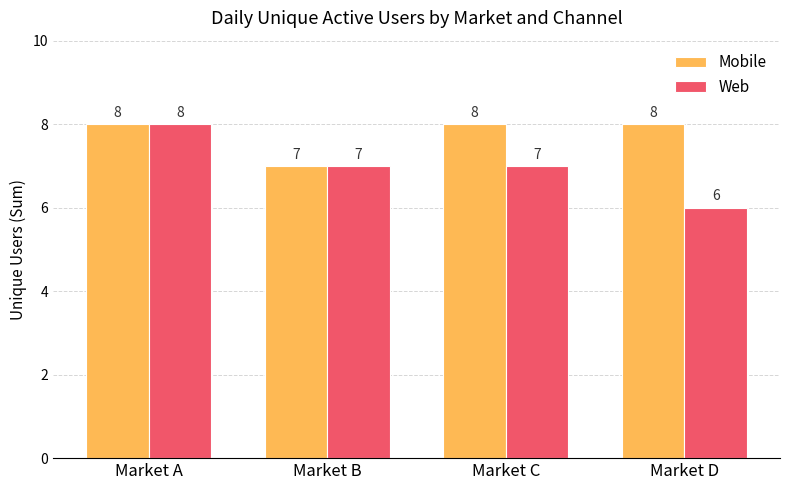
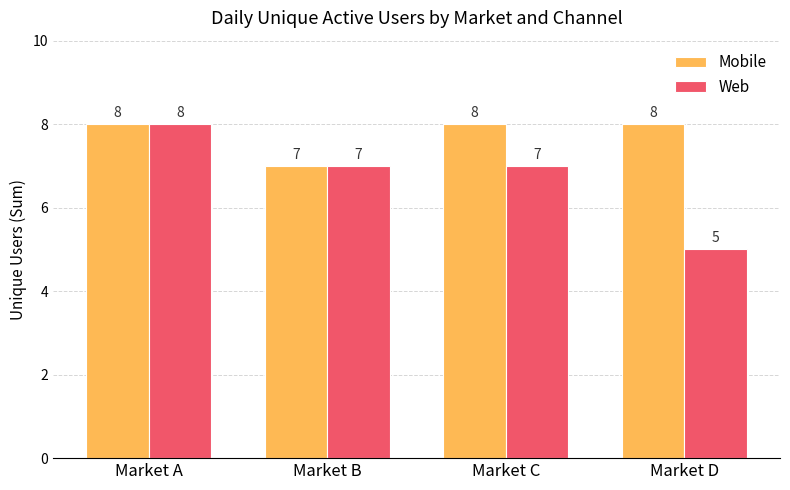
Web, Market D: 6 -> 5
